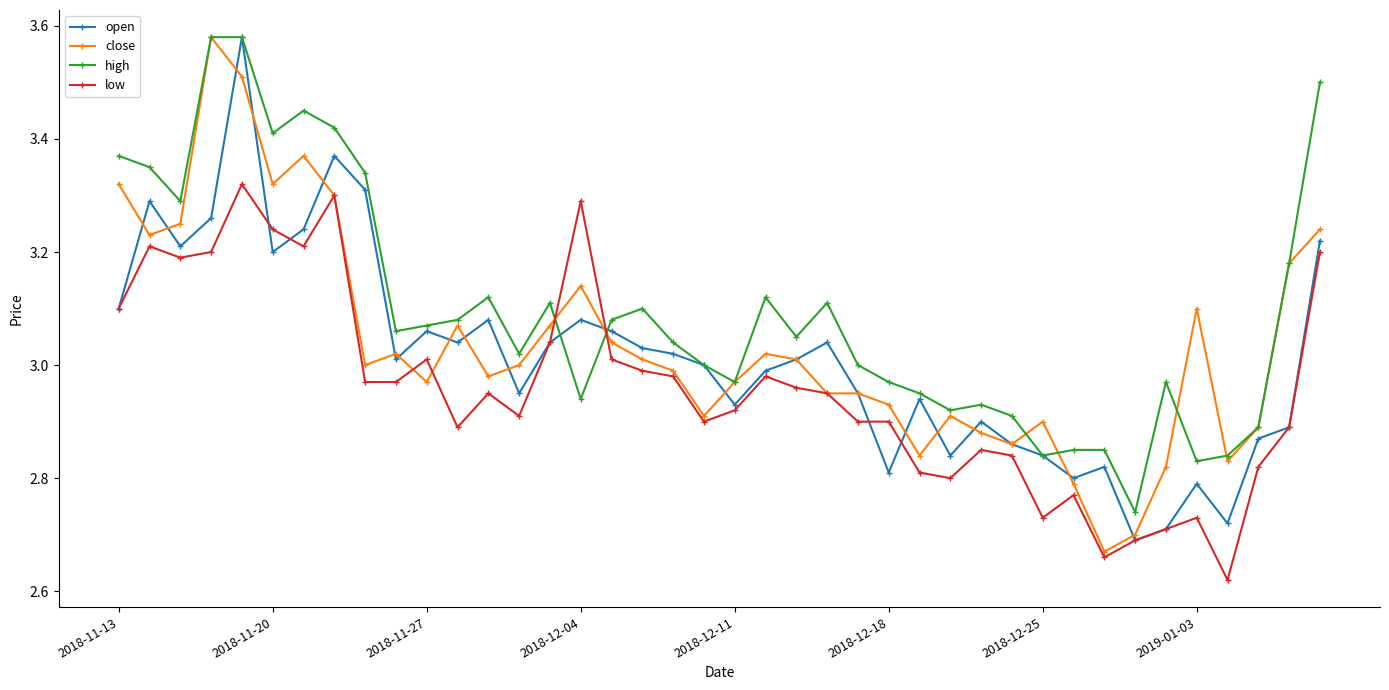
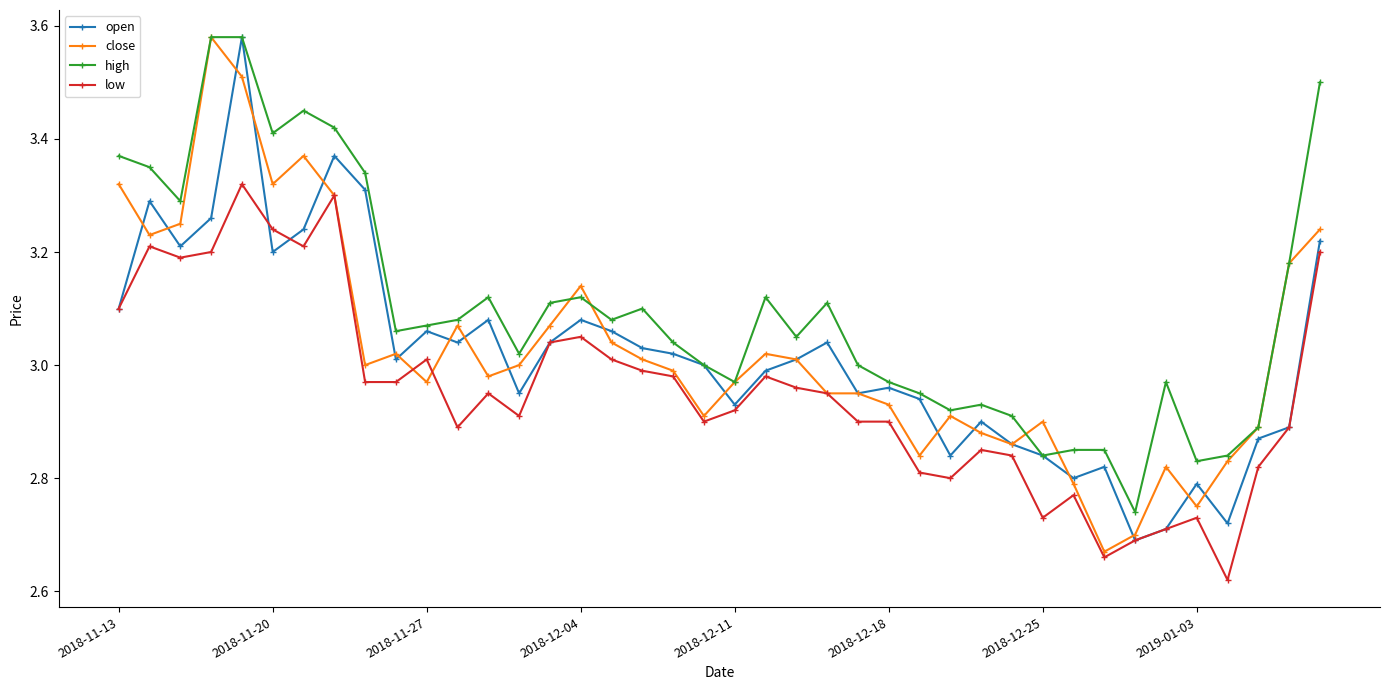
high, 2018-12-04: 2.94 -> 3.12
low, 2018-12-04: 3.29 -> 3.05
open, 2018-12-18: 2.81 -> 2.96
close, 2019-01-03: 3.10 -> 2.75
